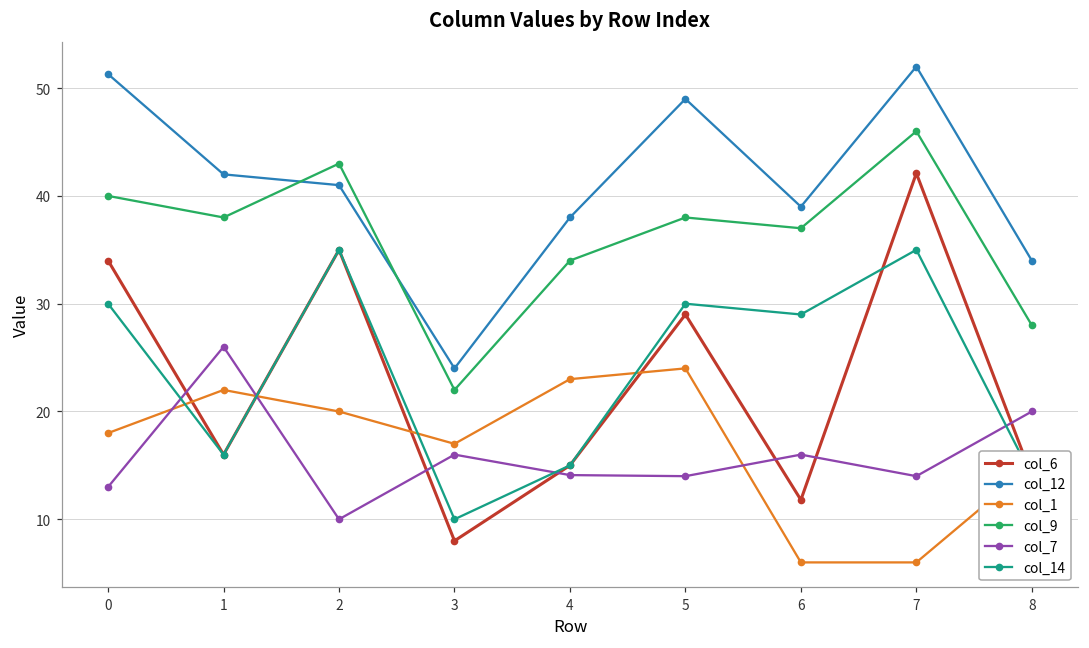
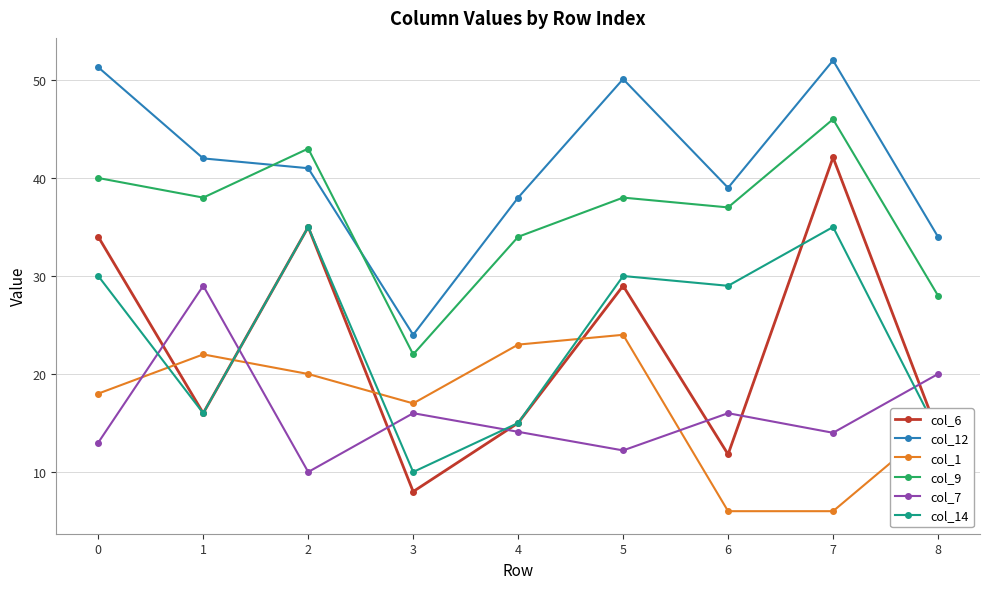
col_7, 1: 26 -> 29
col_12, 5: 49 -> 50
col_7, 5: 14 -> 12
